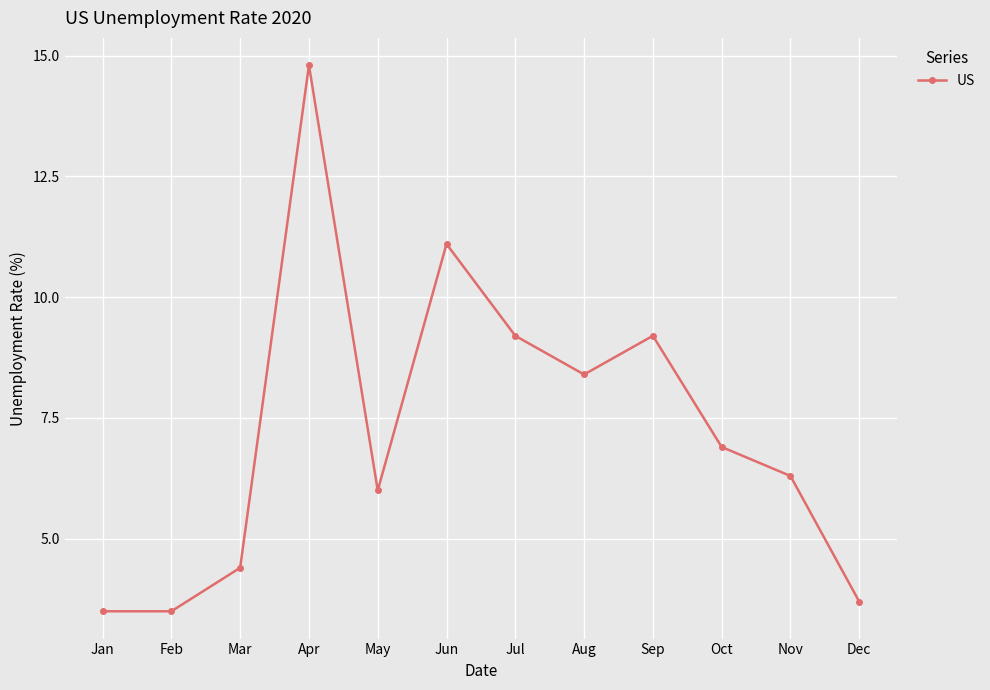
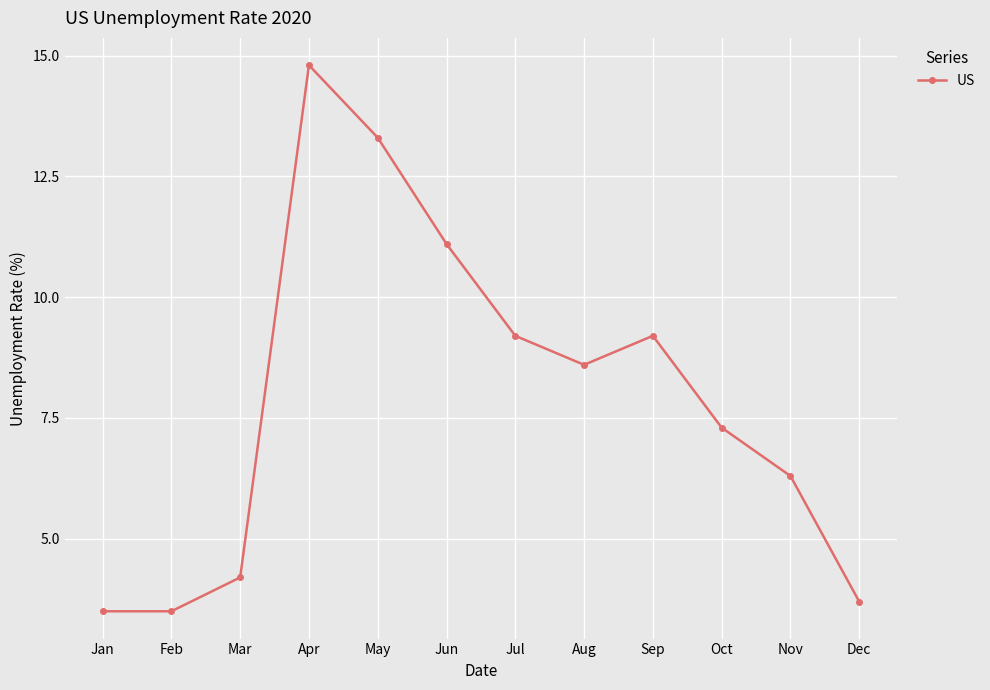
Mar: 4.4 -> 4.2
May: 6.0 -> 13.3
Aug: 8.4 -> 8.6
Oct: 6.9 -> 7.3
